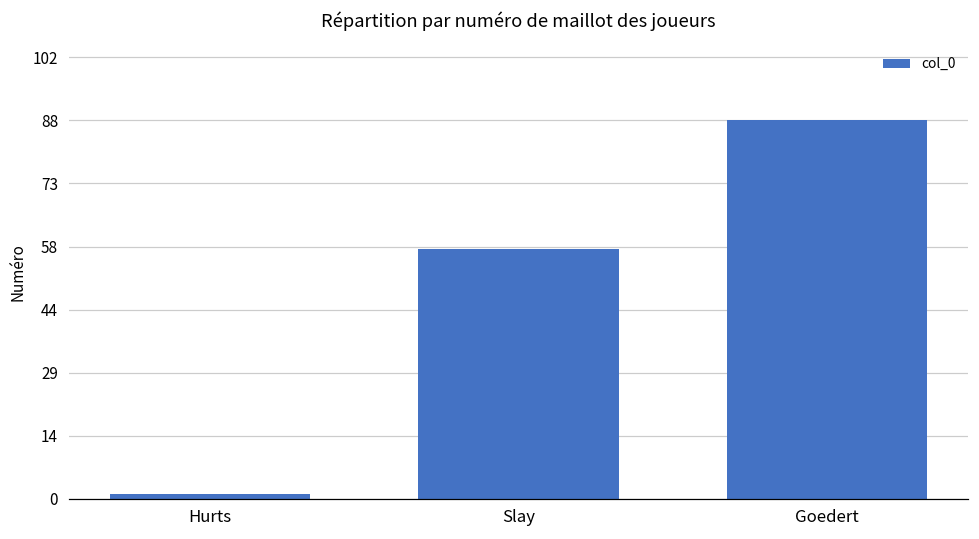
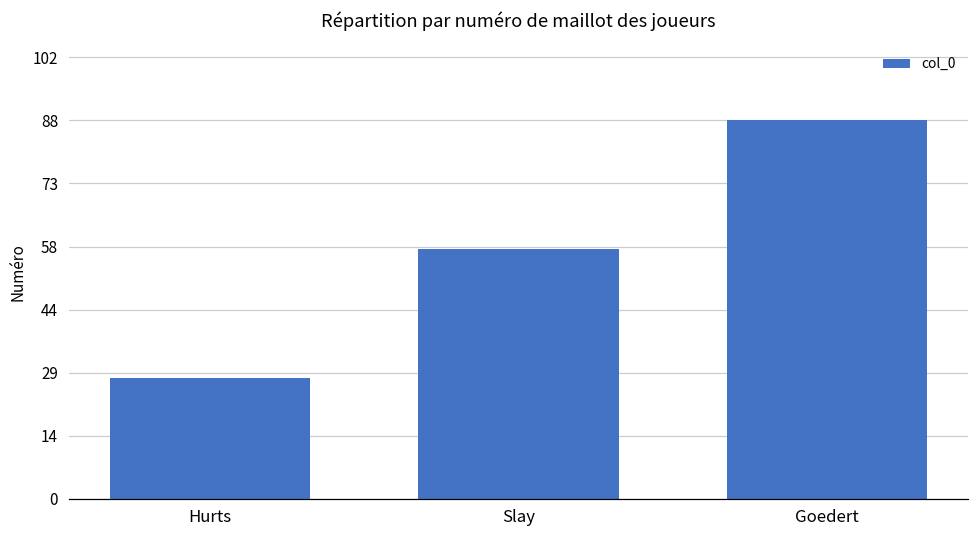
Hurts: 1 -> 28
